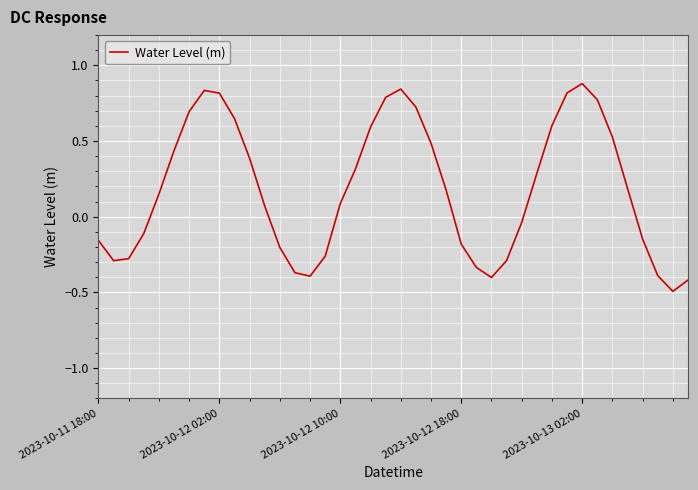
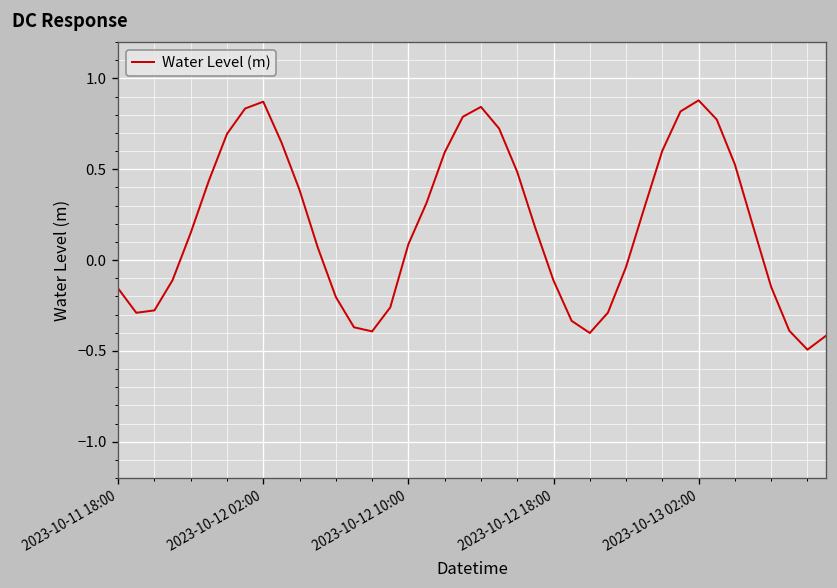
2023-10-12 02:00: 0.82 -> 0.87
2023-10-12 18:00: -0.18 -> -0.11
